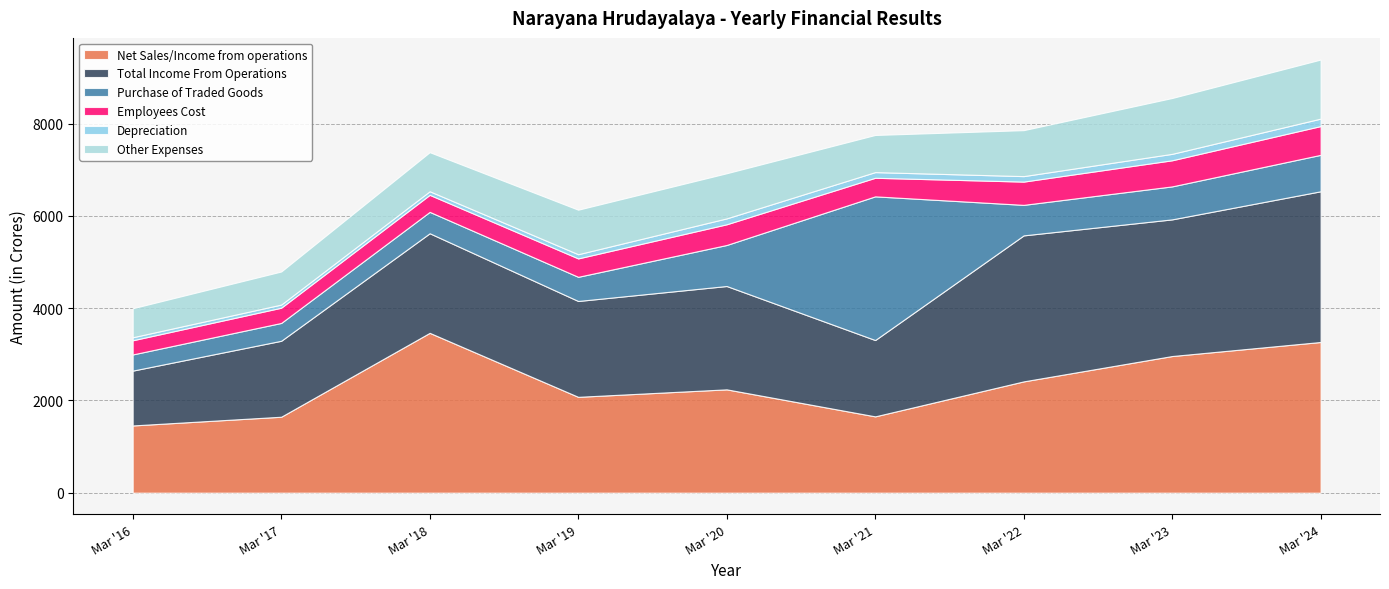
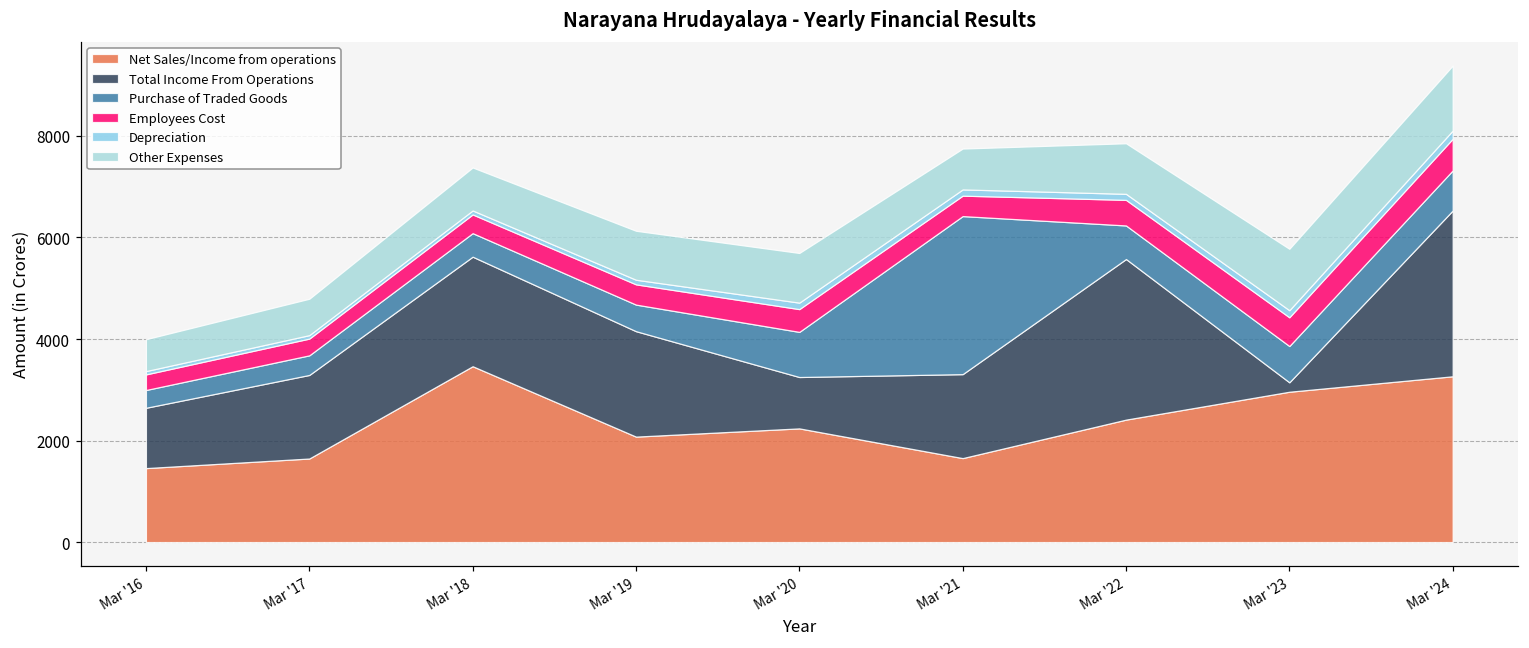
Total Income From Operations, Mar '20: 2200 -> 1000
Total Income From Operations, Mar '23: 3000 -> 200
